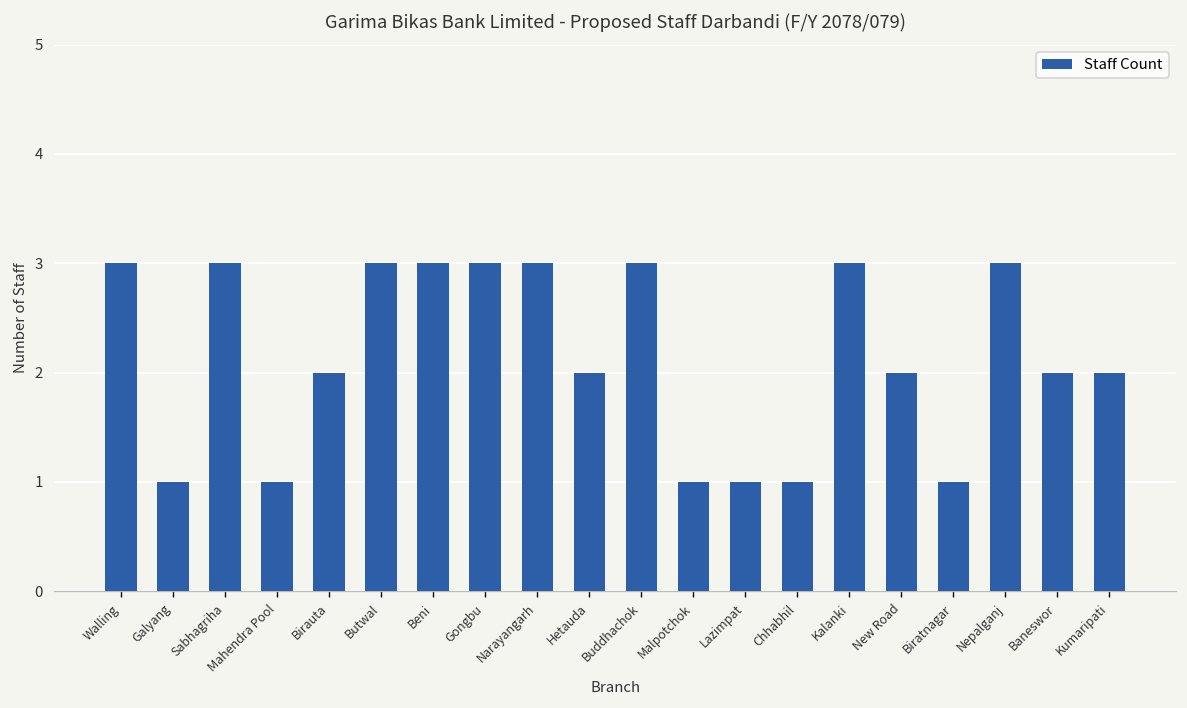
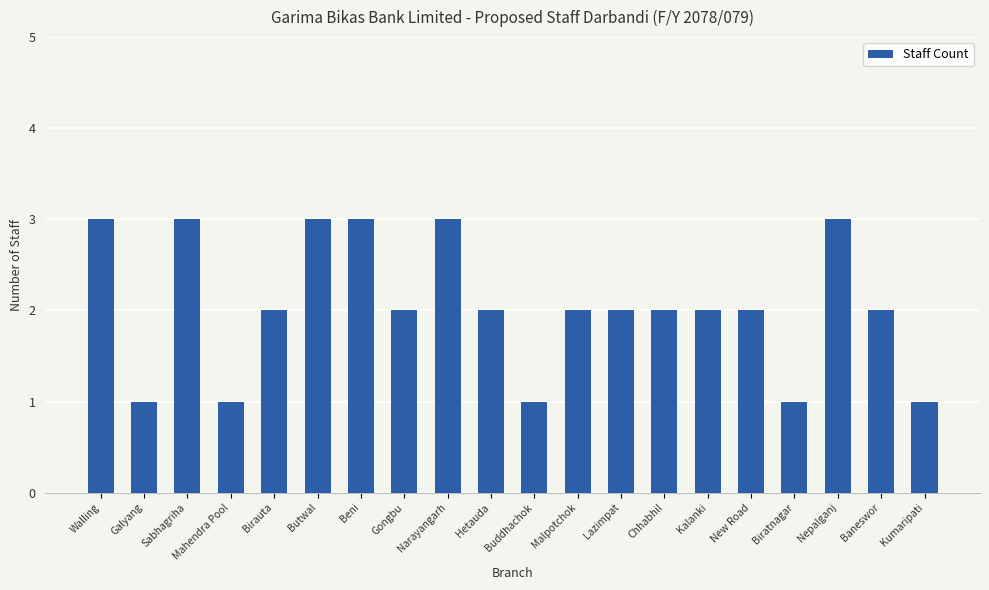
Gongbu: 3 -> 2
Buddhachok: 3 -> 1
Malpotchok: 1 -> 2
Lazimpat: 1 -> 2
Chhabhil: 1 -> 2
Kalanki: 3 -> 2
Kumaripati: 2 -> 1
